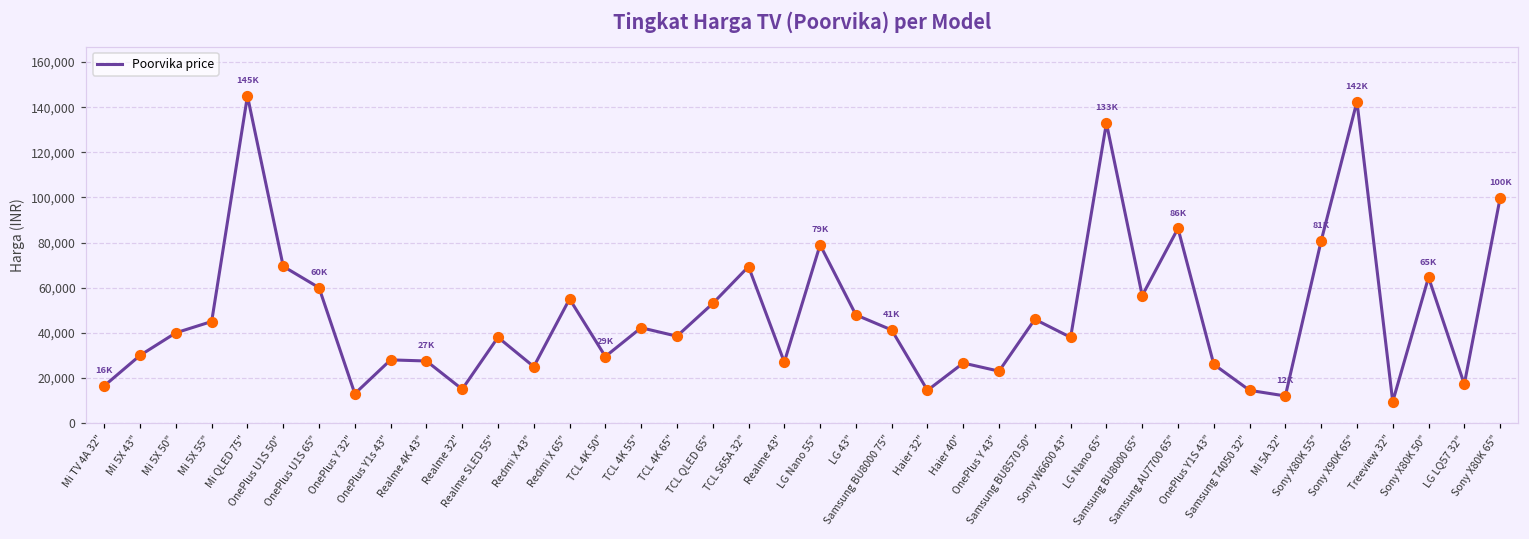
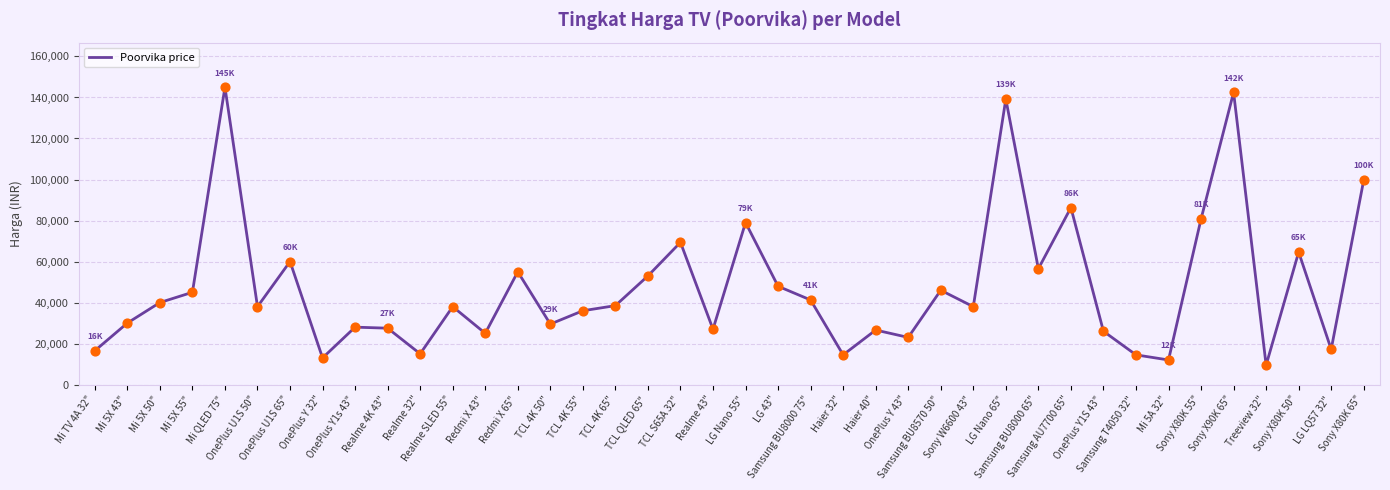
OnePlus U1S 50": 69,000 -> 38,000
TCL 4K 55": 42,000 -> 36,000
LG Nano 65": 133K -> 139K
